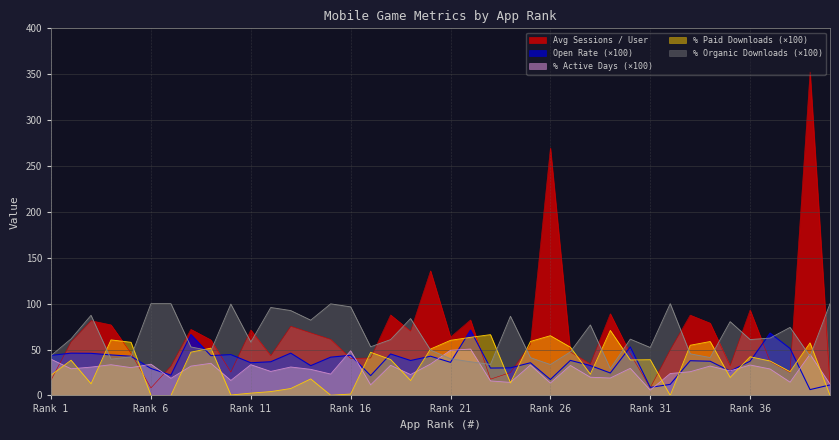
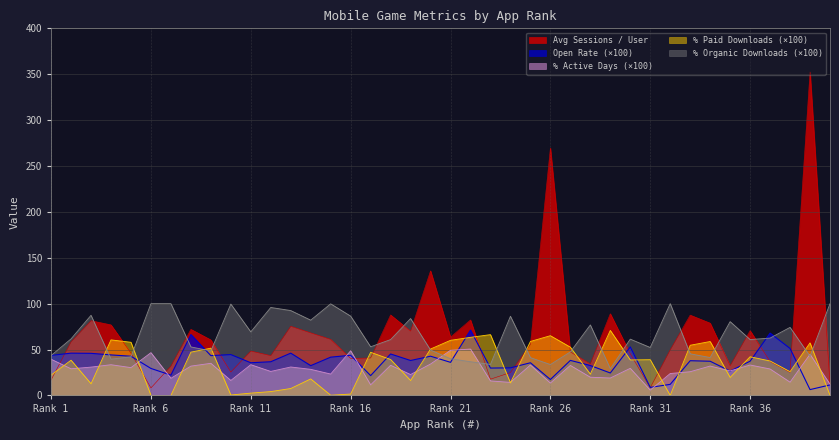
% Active Days (×100), Rank 6: 30 -> 50
Avg Sessions / User, Rank 11: 70 -> 50
% Organic Downloads (×100), Rank 11: 60 -> 70
% Organic Downloads (×100), Rank 16: 100 -> 90
Avg Sessions / User, Rank 36: 90 -> 70
